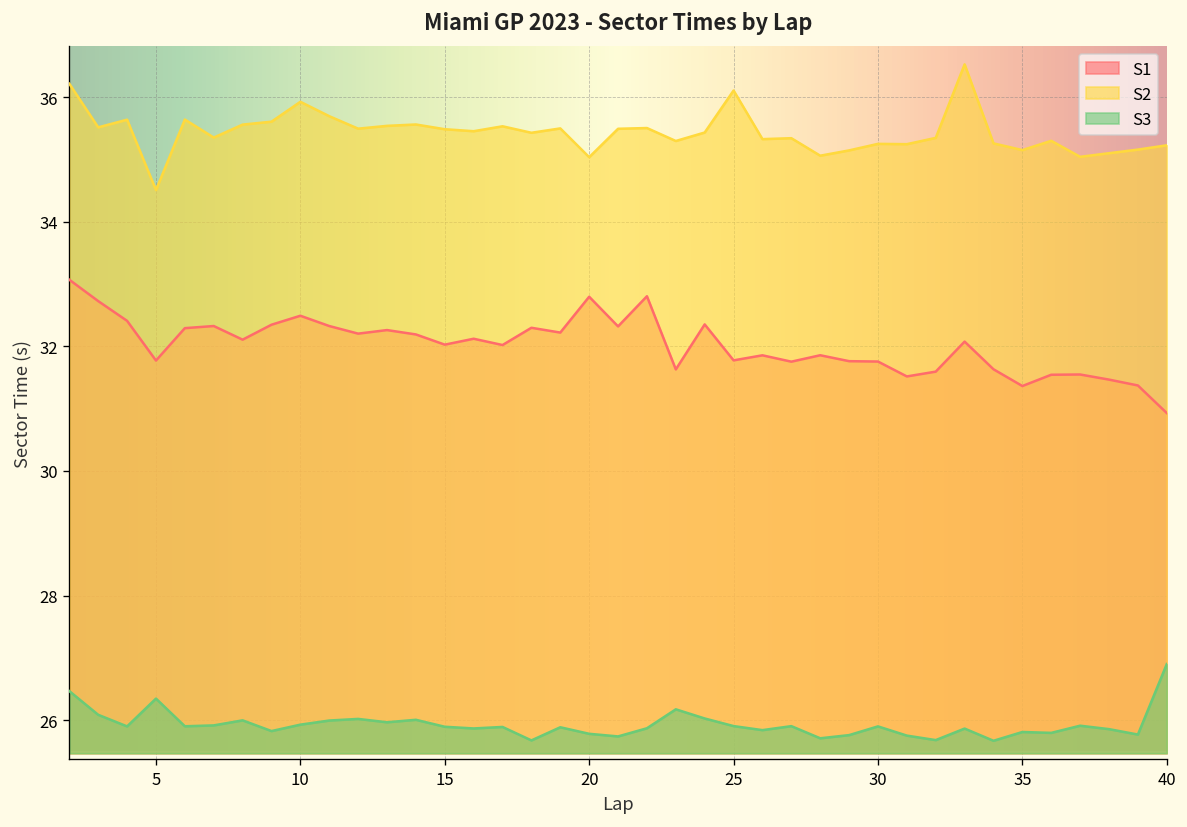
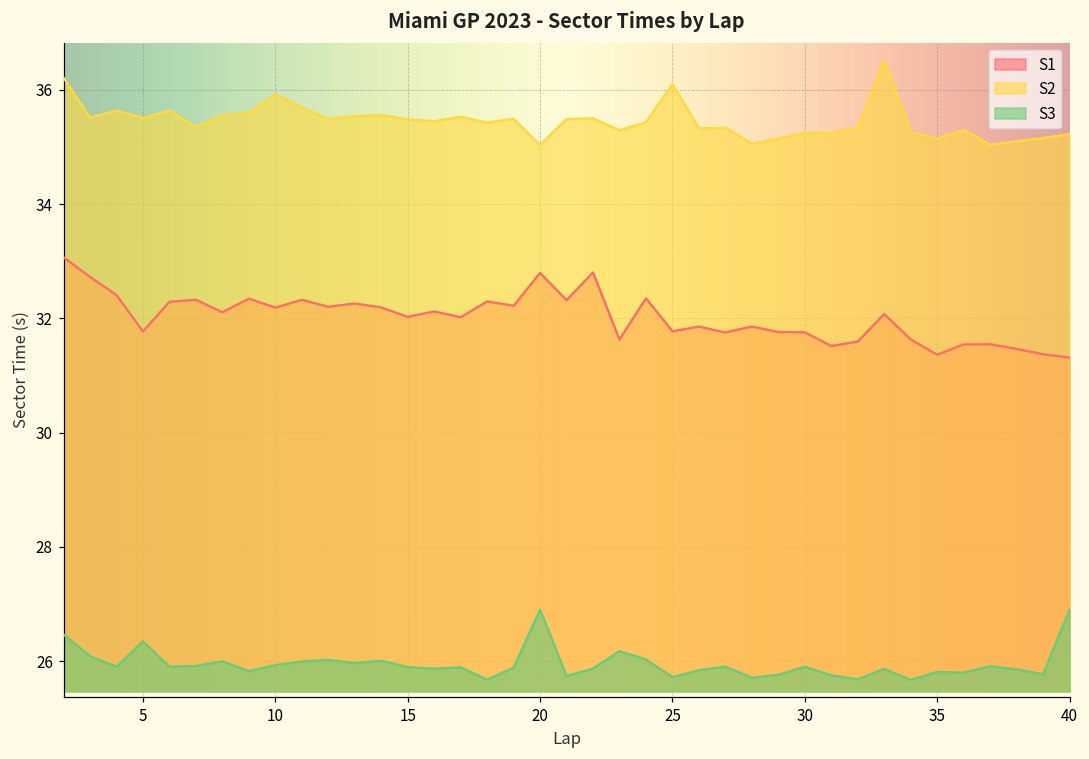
S2, 5: 34.5 -> 35.5
S1, 10: 32.5 -> 32.2
S3, 20: 25.8 -> 26.9
S3, 25: 25.9 -> 25.7
S1, 40: 30.9 -> 31.3
